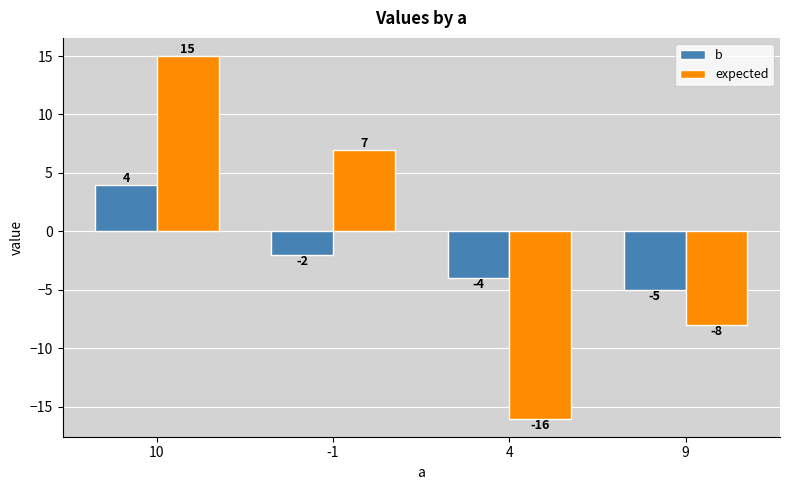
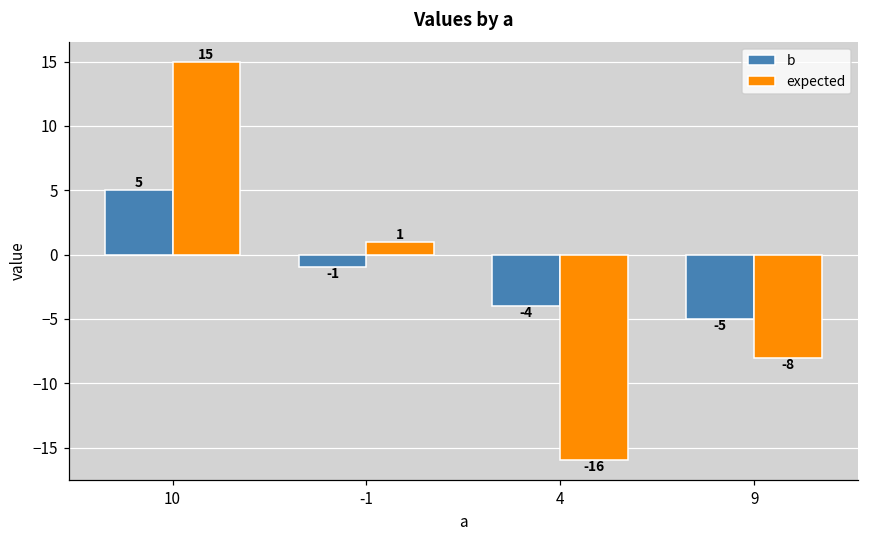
b, 10: 4 -> 5
b, -1: -2 -> -1
expected, -1: 7 -> 1
